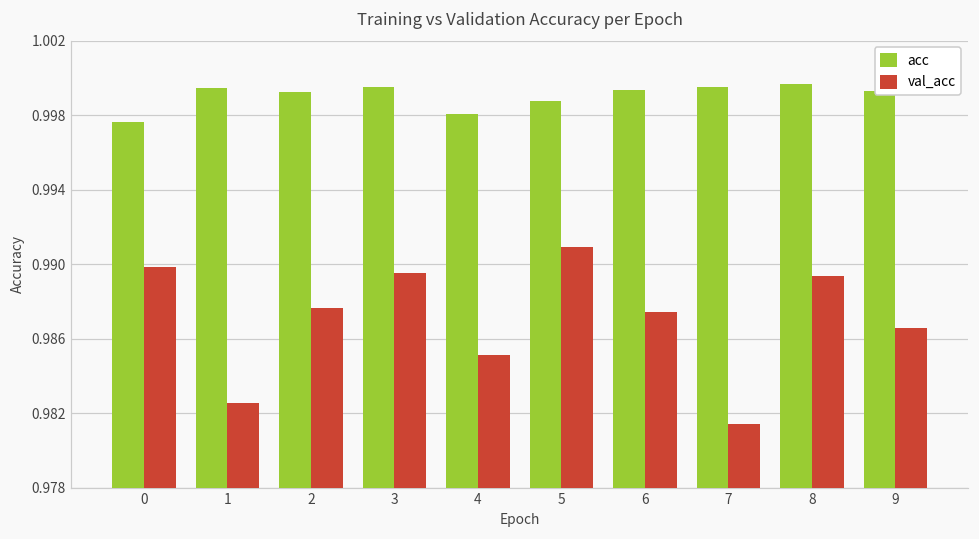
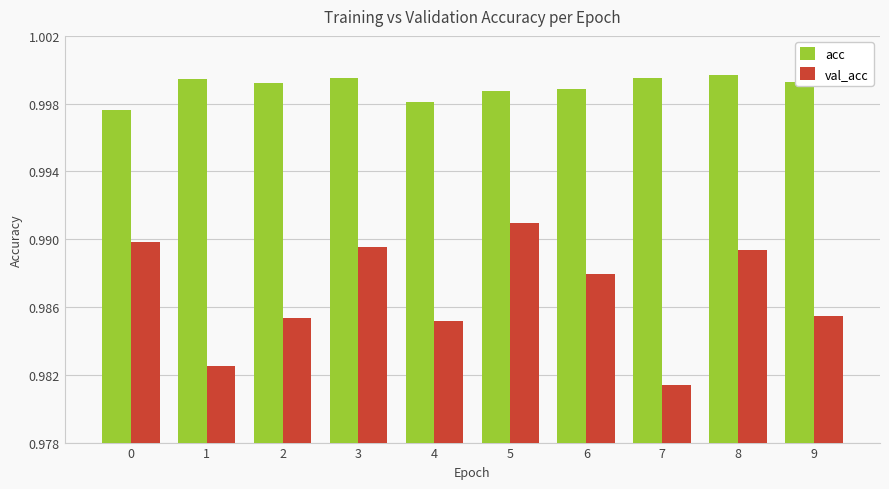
val_acc, 2: 0.9877 -> 0.9854
acc, 6: 0.9993 -> 0.9988
val_acc, 6: 0.9874 -> 0.9880
val_acc, 9: 0.9866 -> 0.9855
